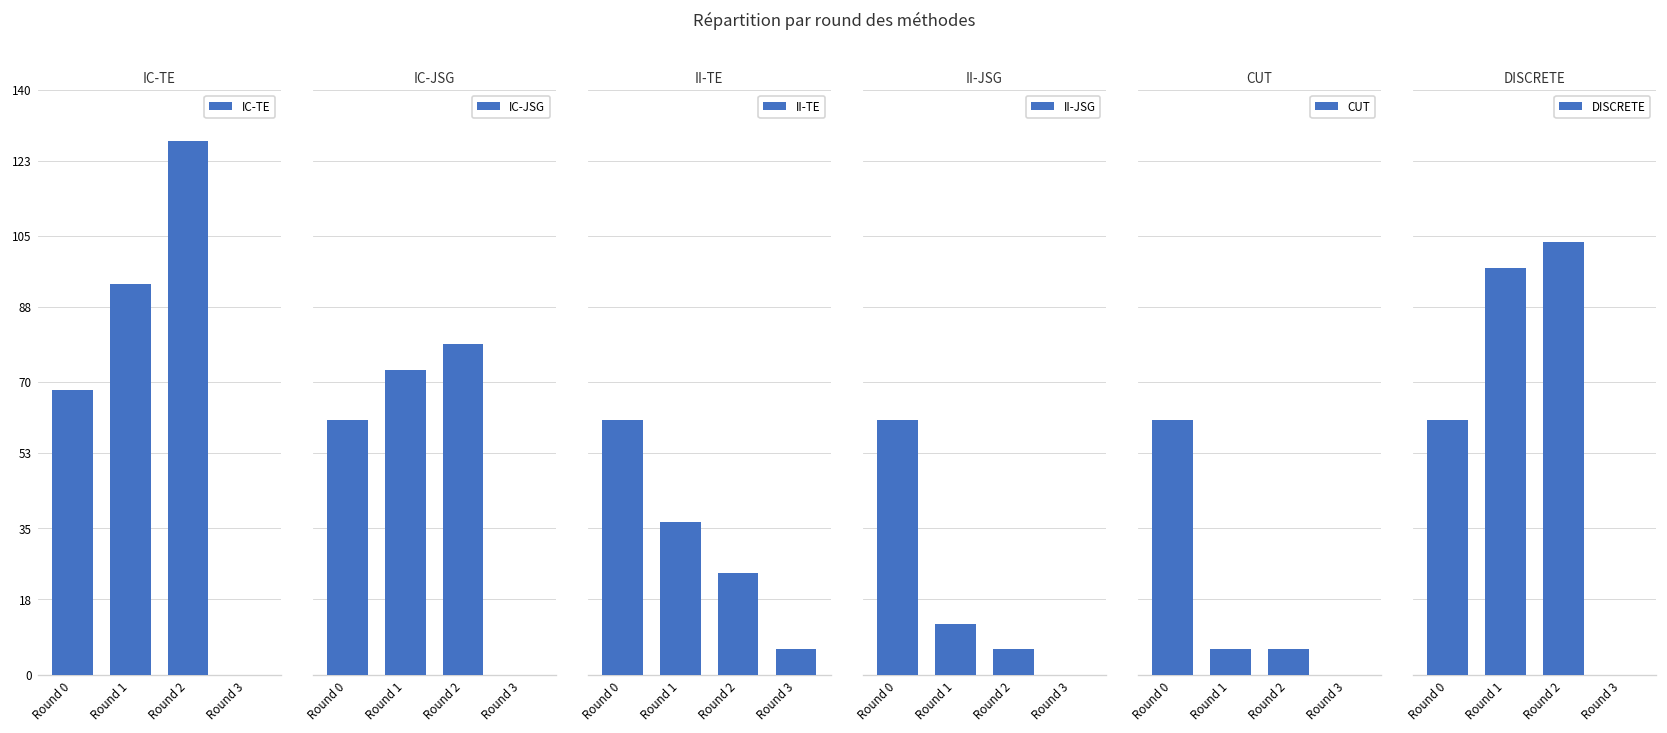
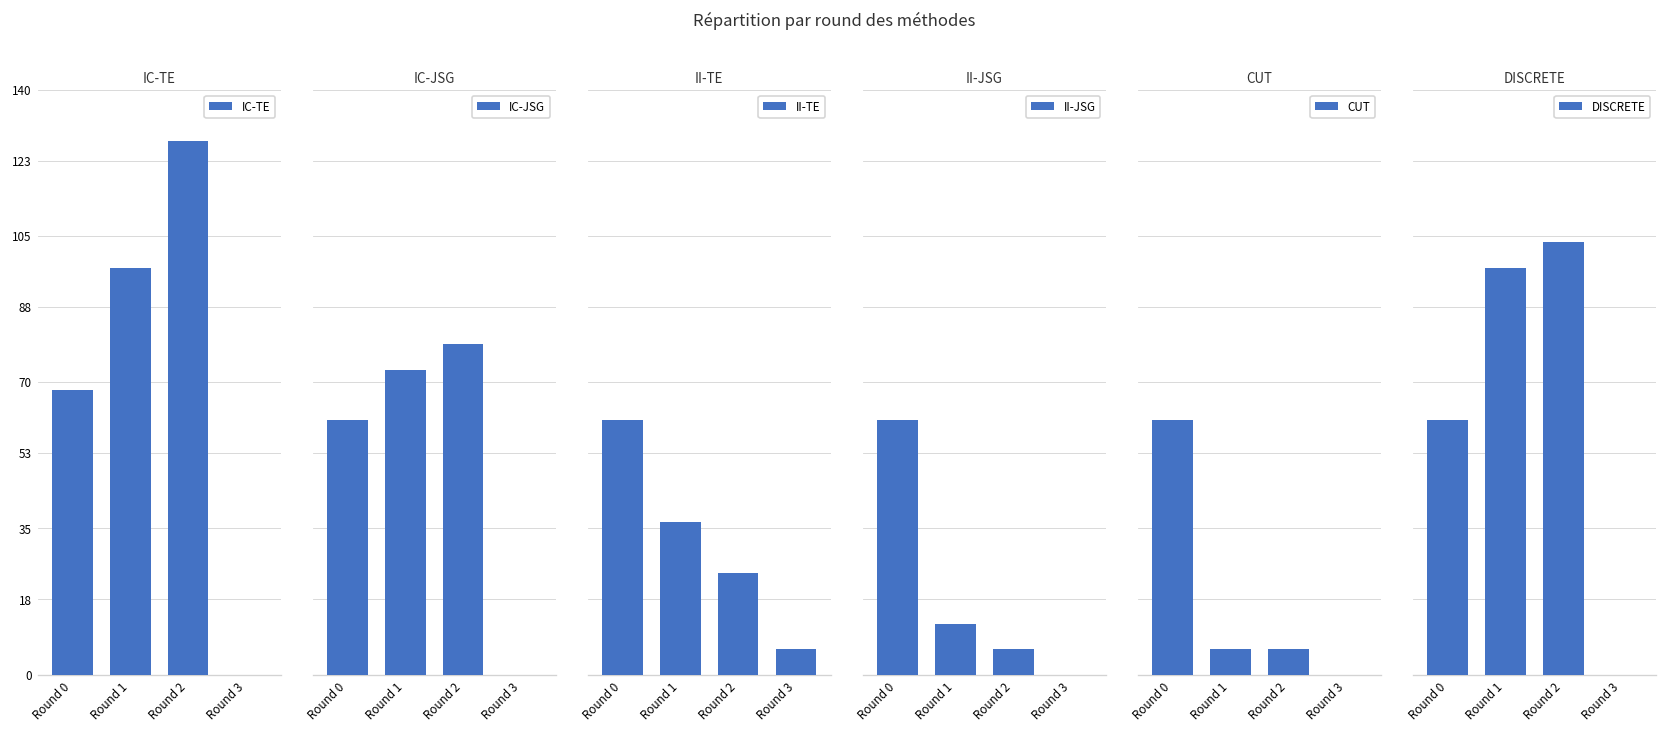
IC-TE, Round 1: 93 -> 97
